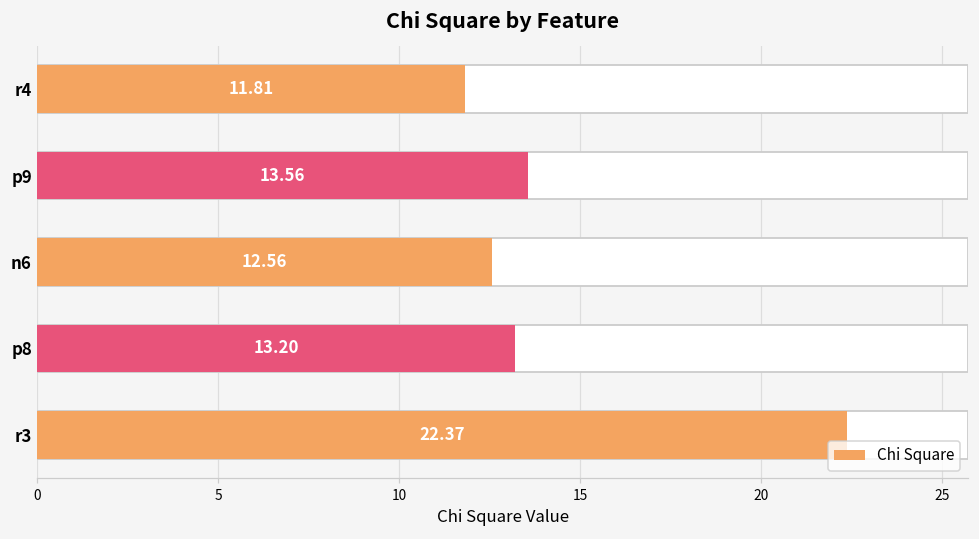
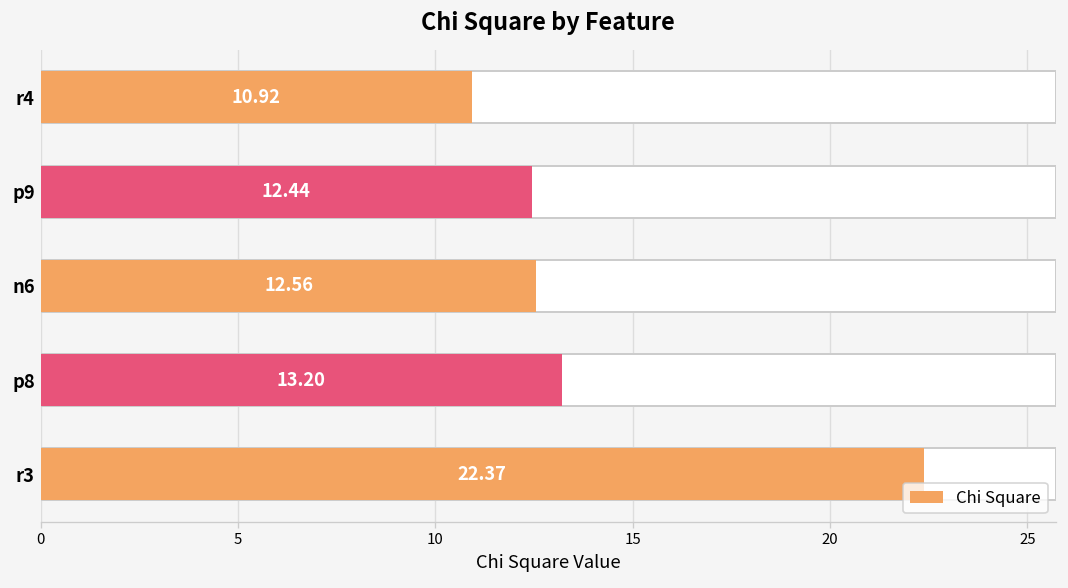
Chi Square, r4: 11.81 -> 10.92
Chi Square, p9: 13.56 -> 12.44
